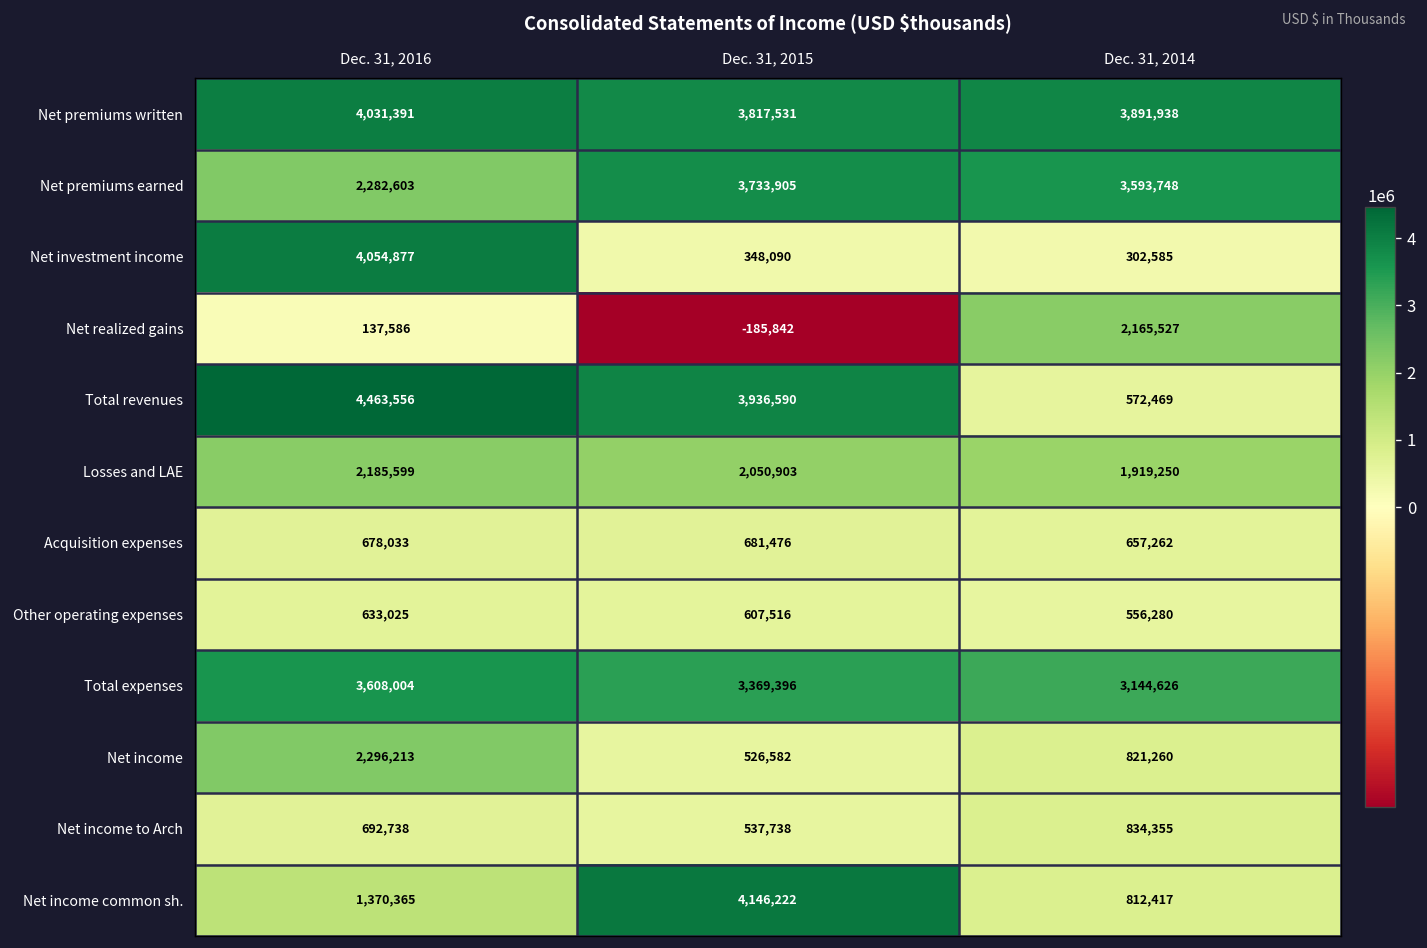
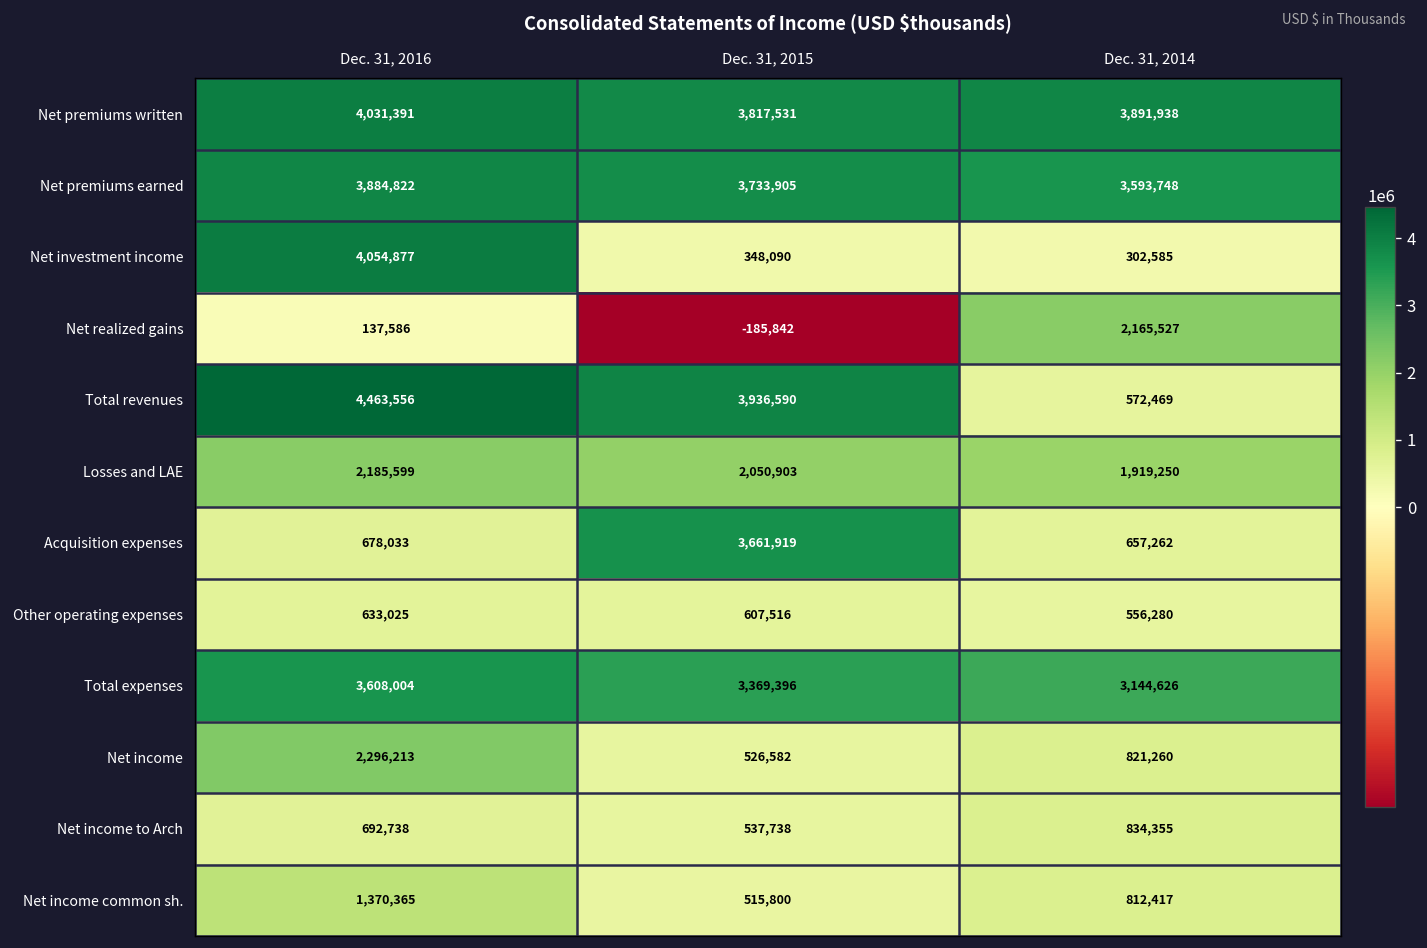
Net premiums earned, Dec. 31, 2016: 2,282,603 -> 3,884,822
Acquisition expenses, Dec. 31, 2015: 681,476 -> 3,661,919
Net income common sh., Dec. 31, 2015: 4,146,222 -> 515,800
